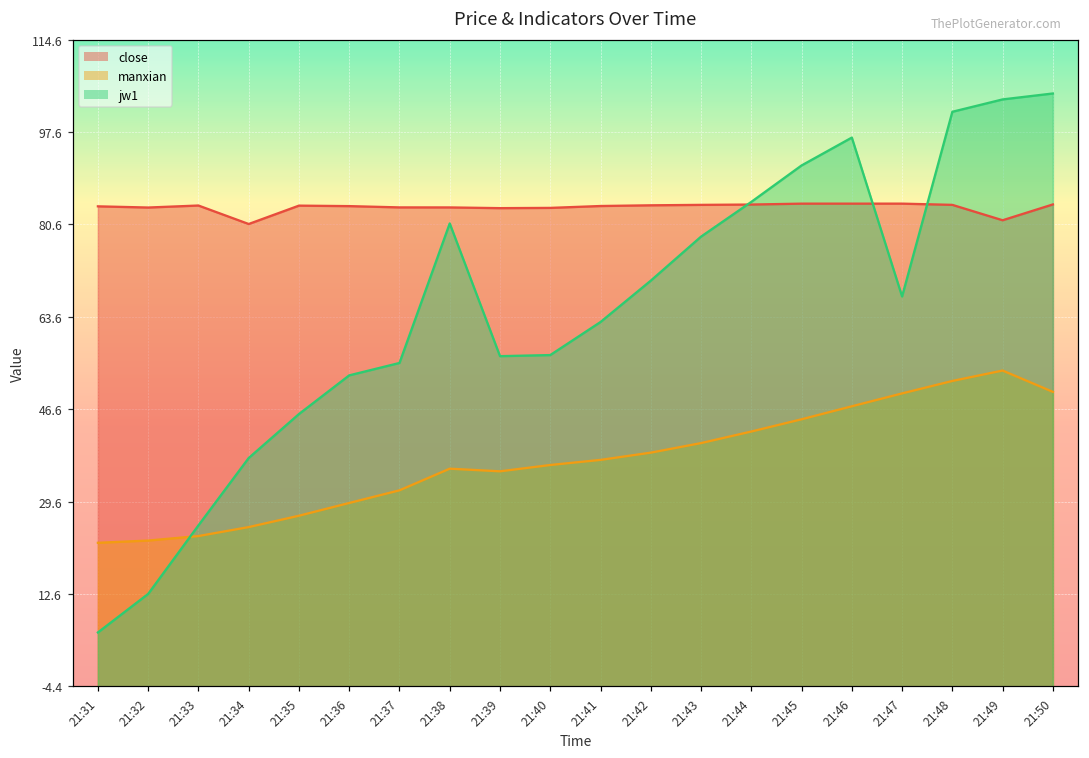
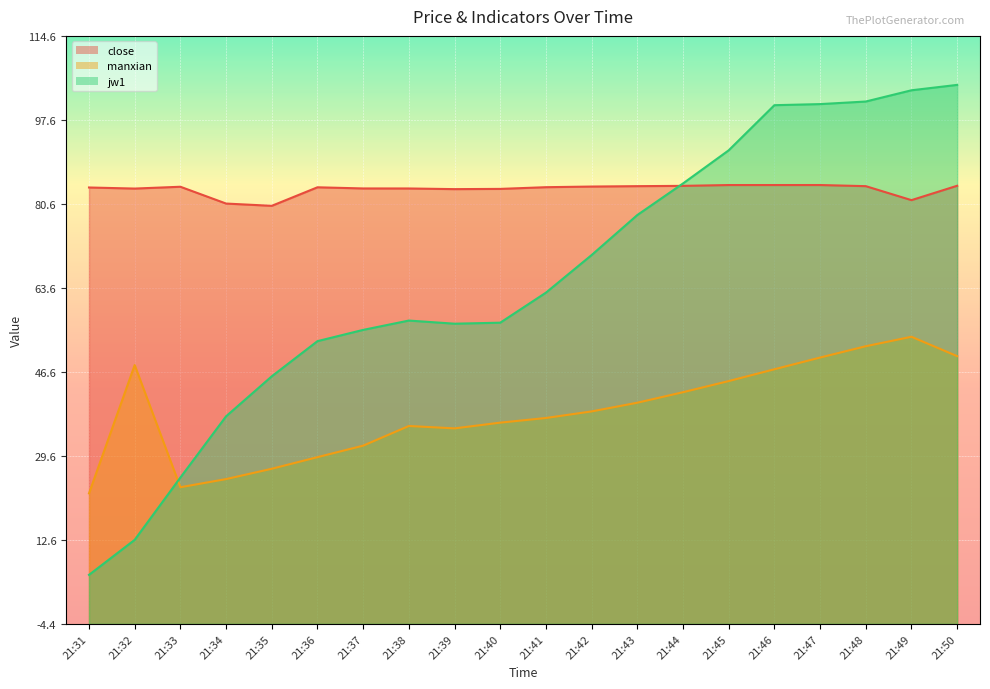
manxian, 21:32: 22 -> 48
close, 21:35: 84 -> 80
jw1, 21:38: 81 -> 57
jw1, 21:46: 97 -> 101
jw1, 21:47: 67 -> 101
